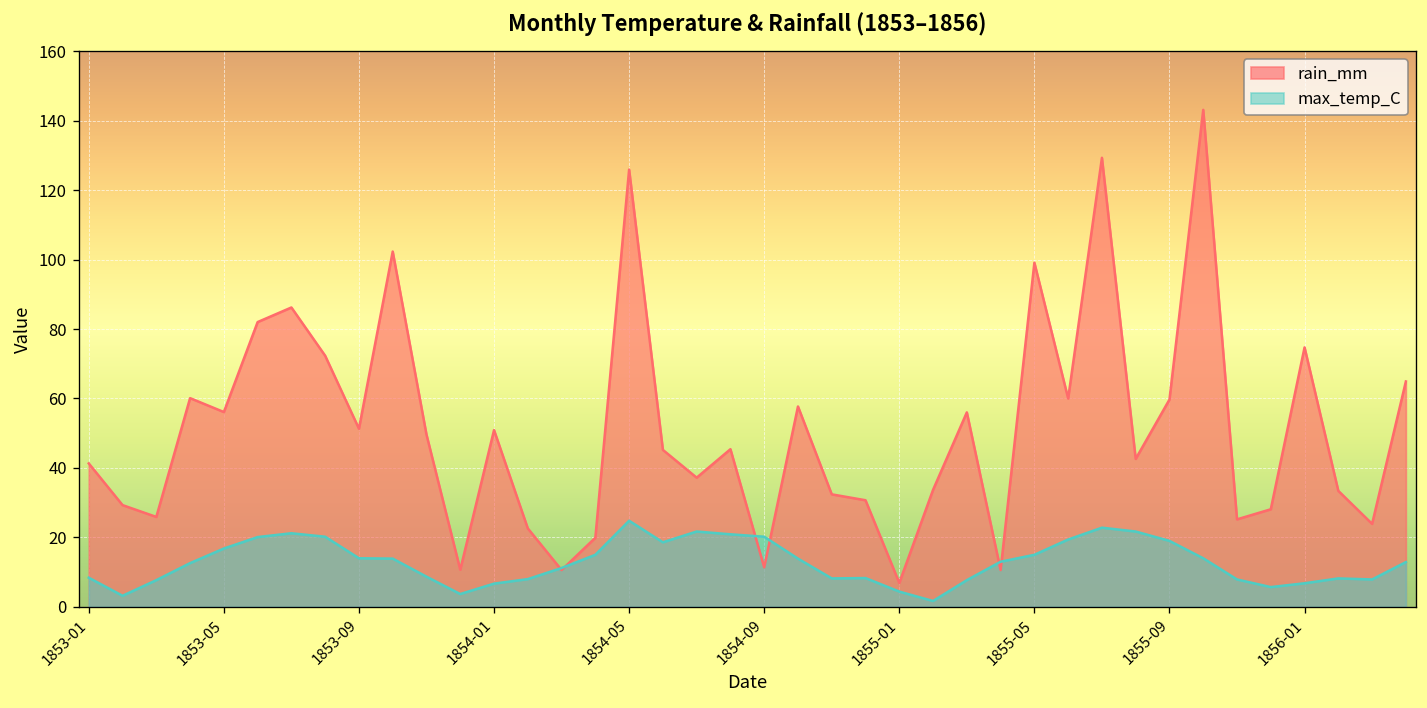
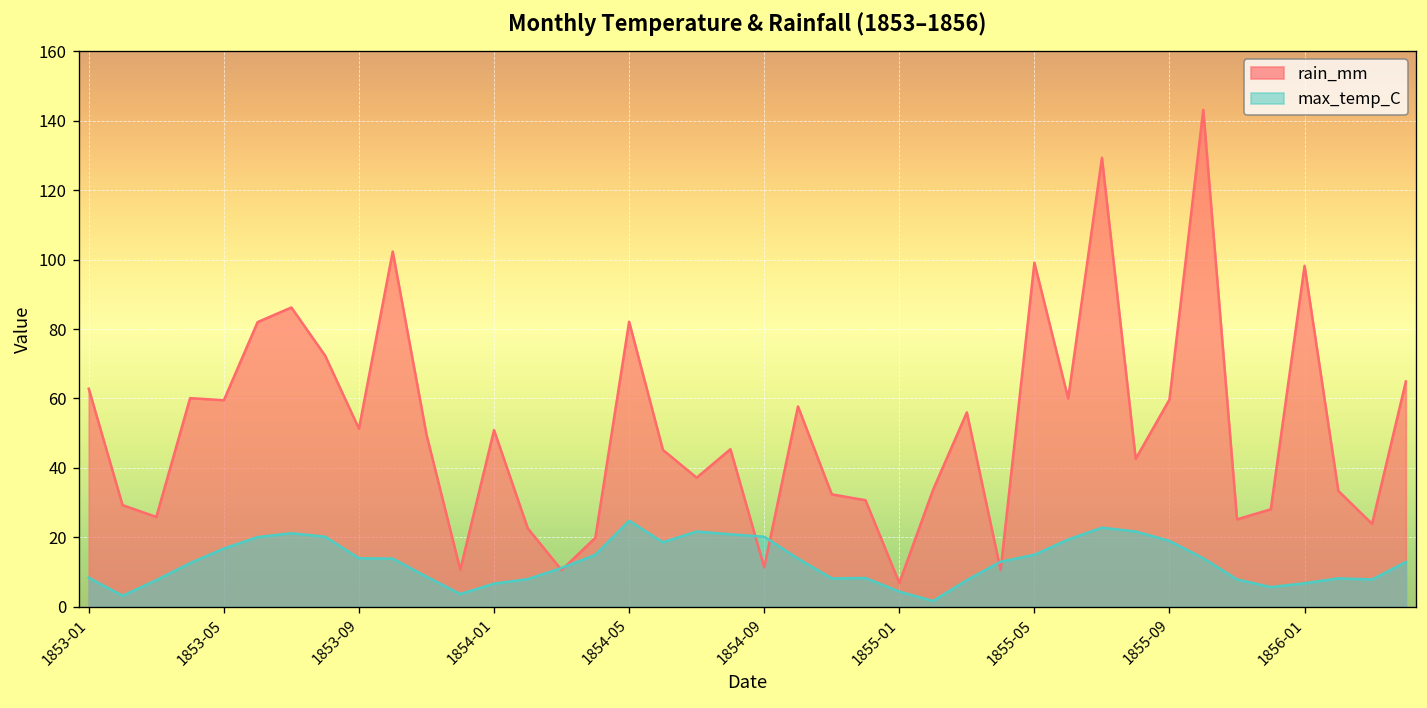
rain_mm, 1853-01: 41 -> 63
rain_mm, 1853-05: 56 -> 60
rain_mm, 1854-05: 126 -> 82
rain_mm, 1856-01: 75 -> 98
